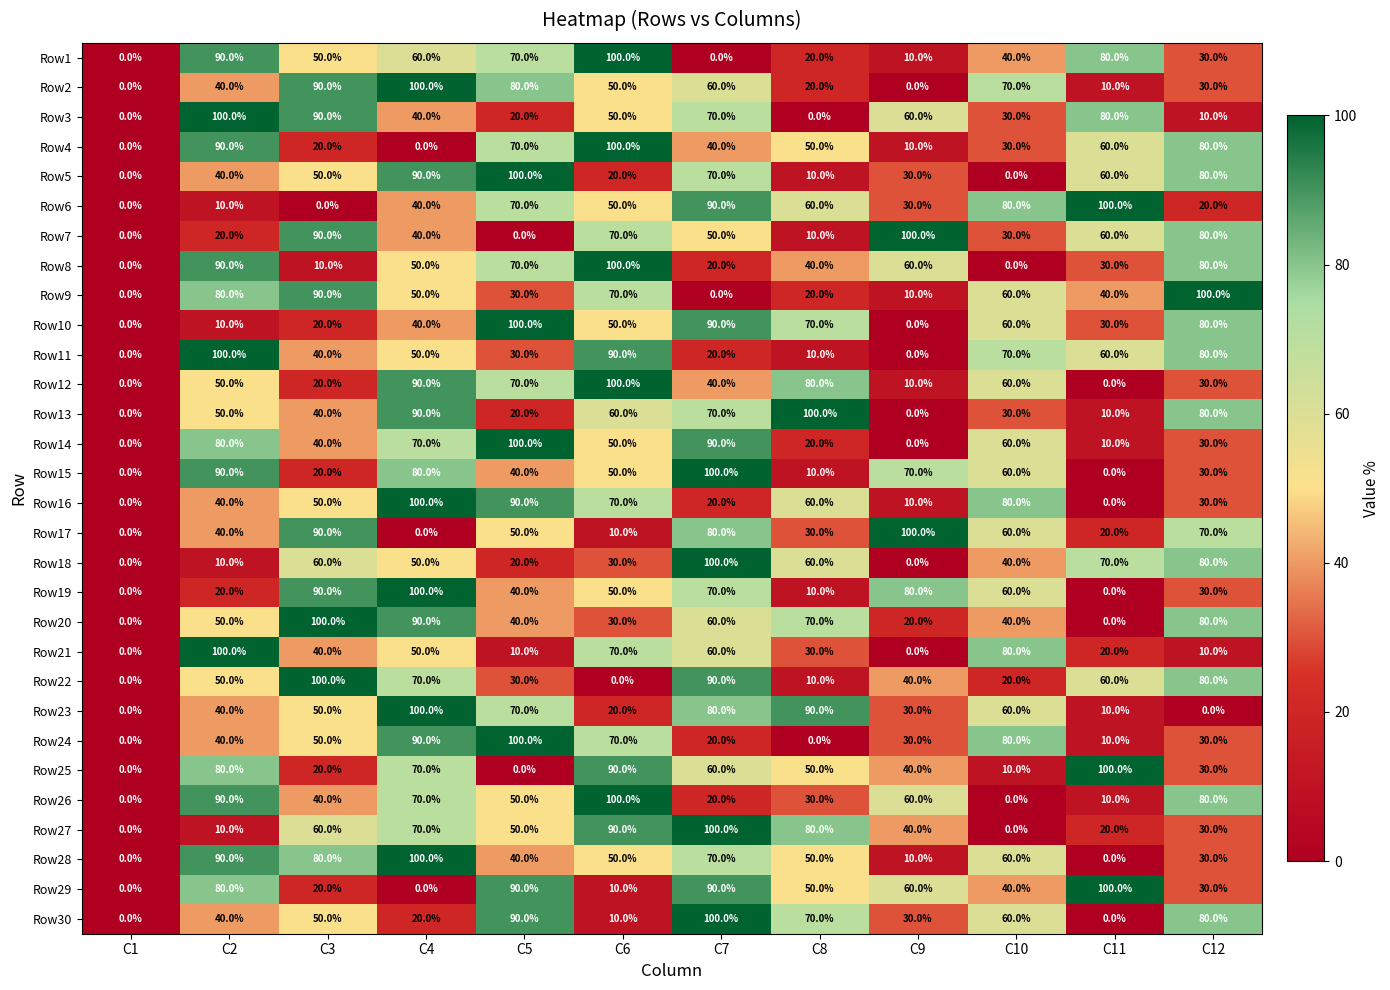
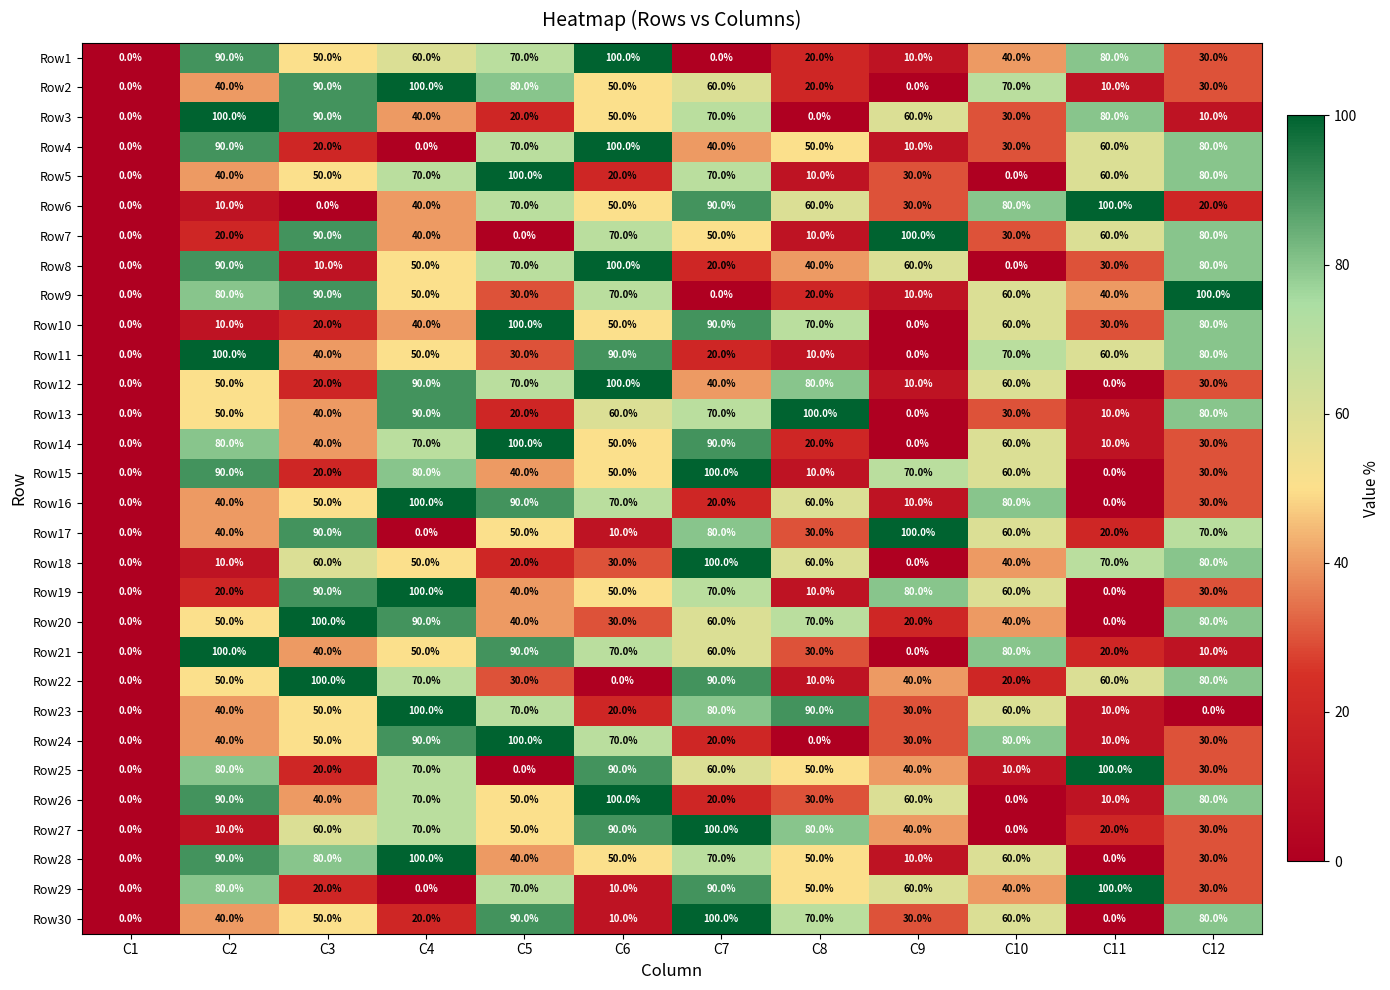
Row5, C4: 90.0% -> 70.0%
Row21, C5: 10.0% -> 90.0%
Row29, C5: 90.0% -> 70.0%
